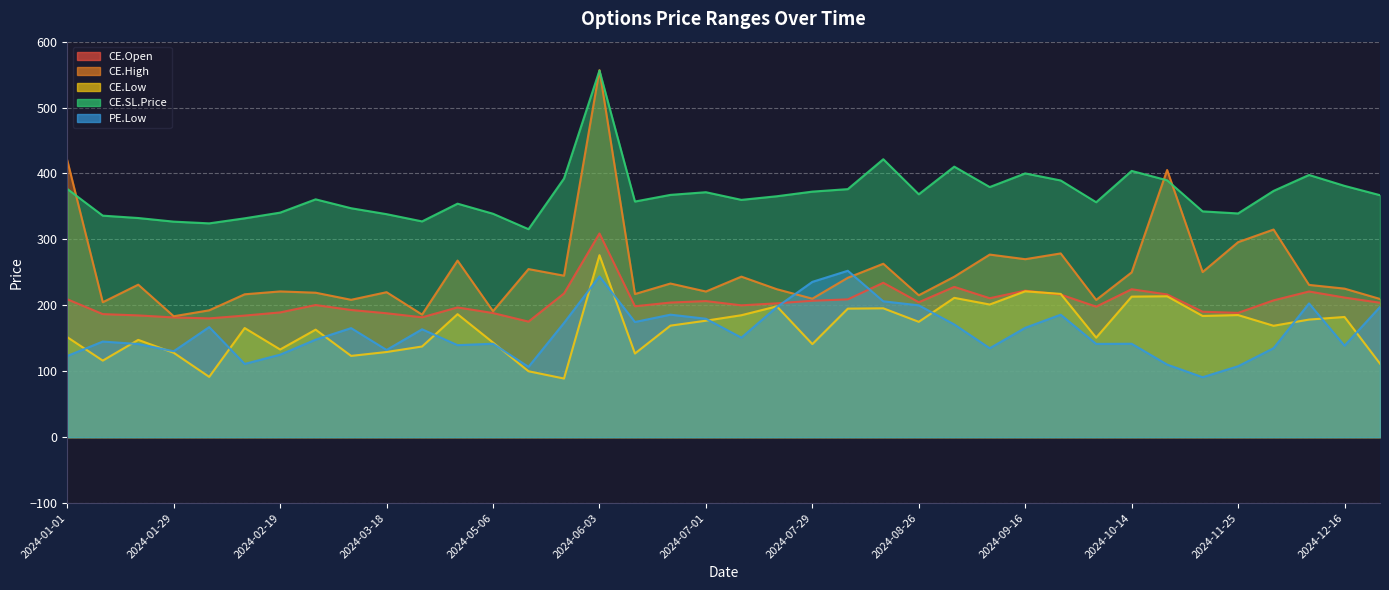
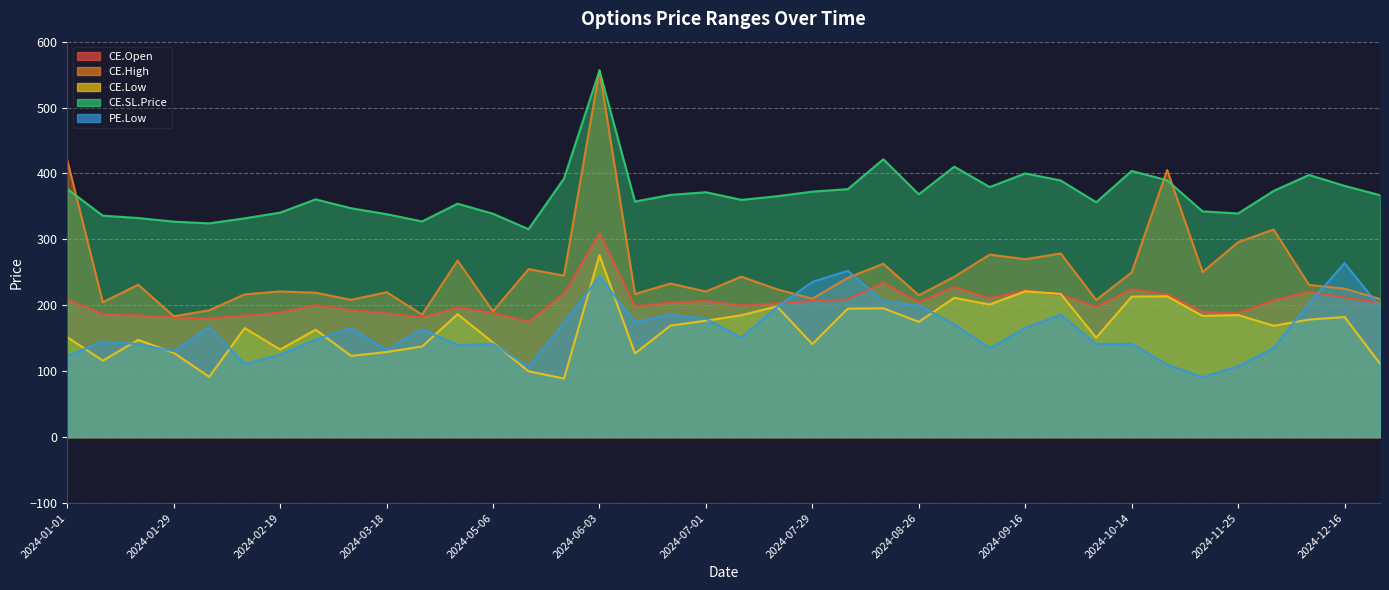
PE.Low, 2024-12-16: 140 -> 260
